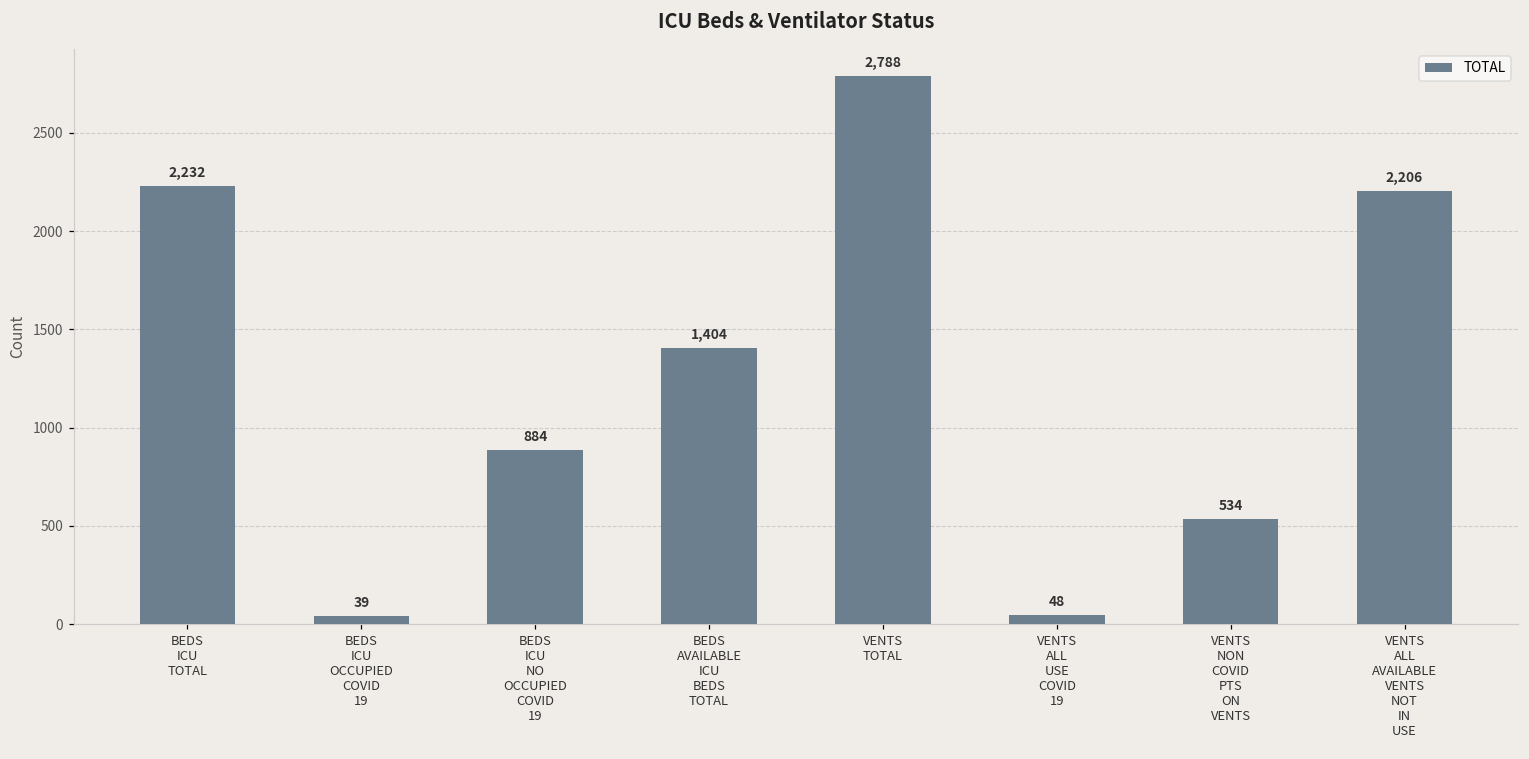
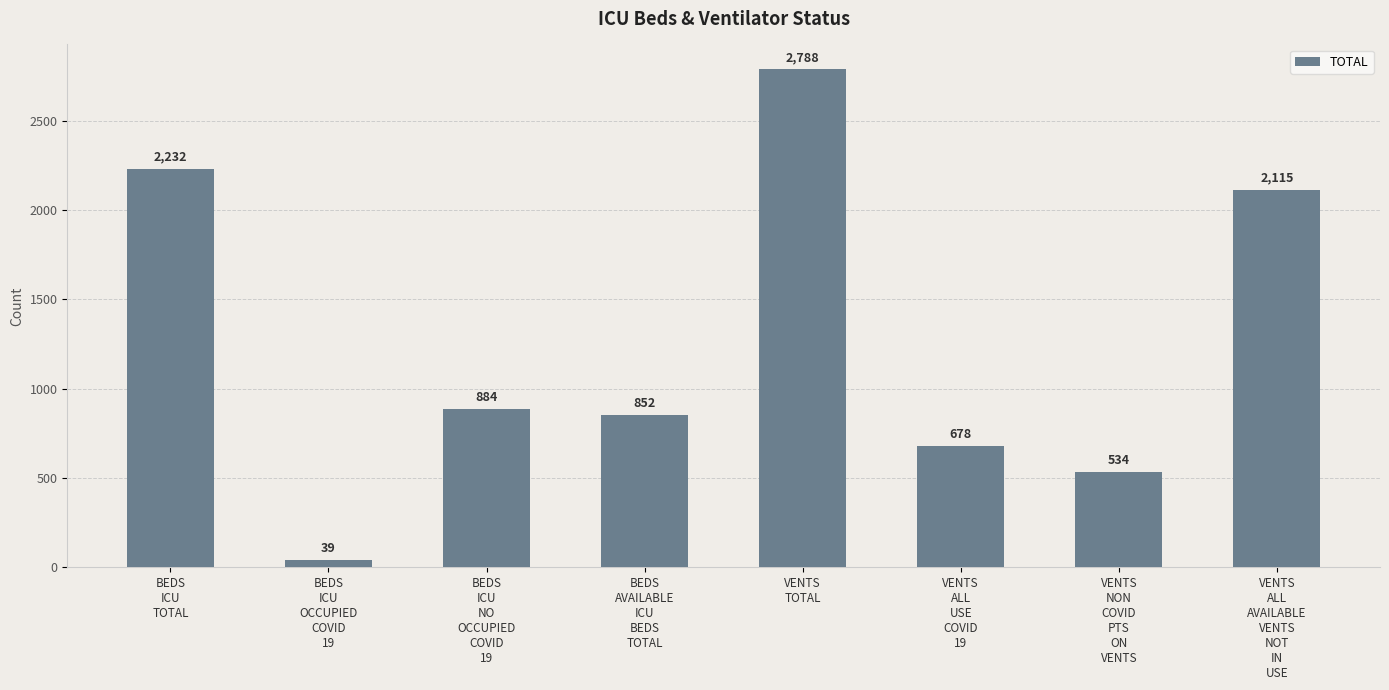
BEDS AVAILABLE ICU BEDS TOTAL: 1,404 -> 852
VENTS ALL USE COVID 19: 48 -> 678
VENTS ALL AVAILABLE VENTS NOT IN USE: 2,206 -> 2,115
